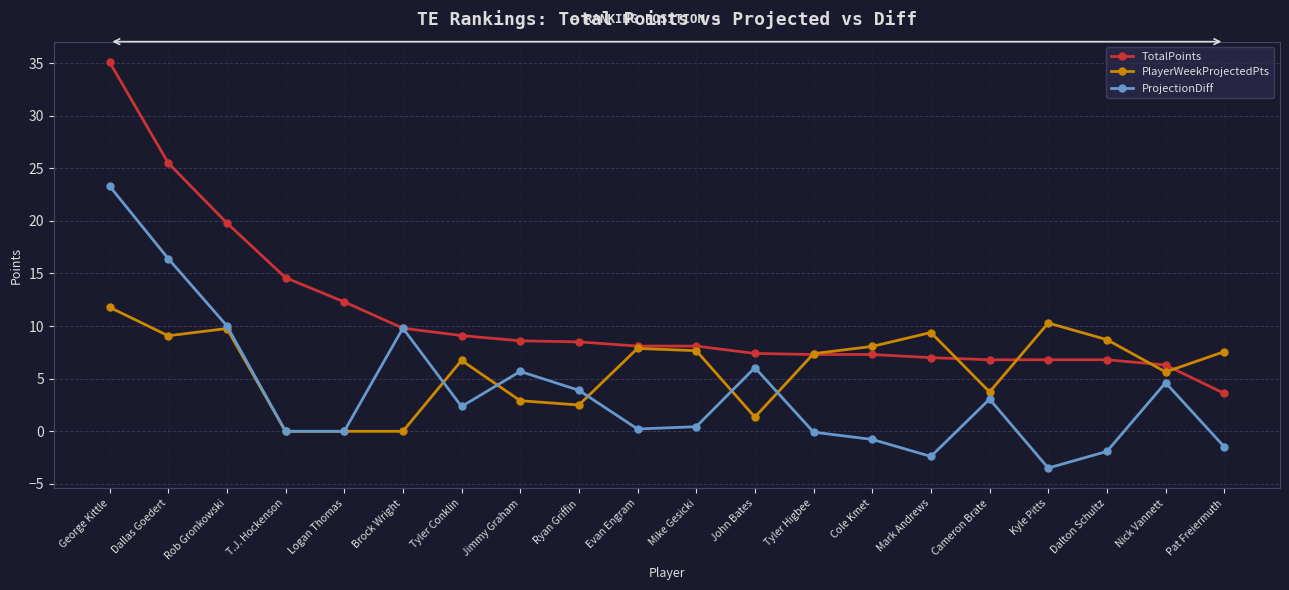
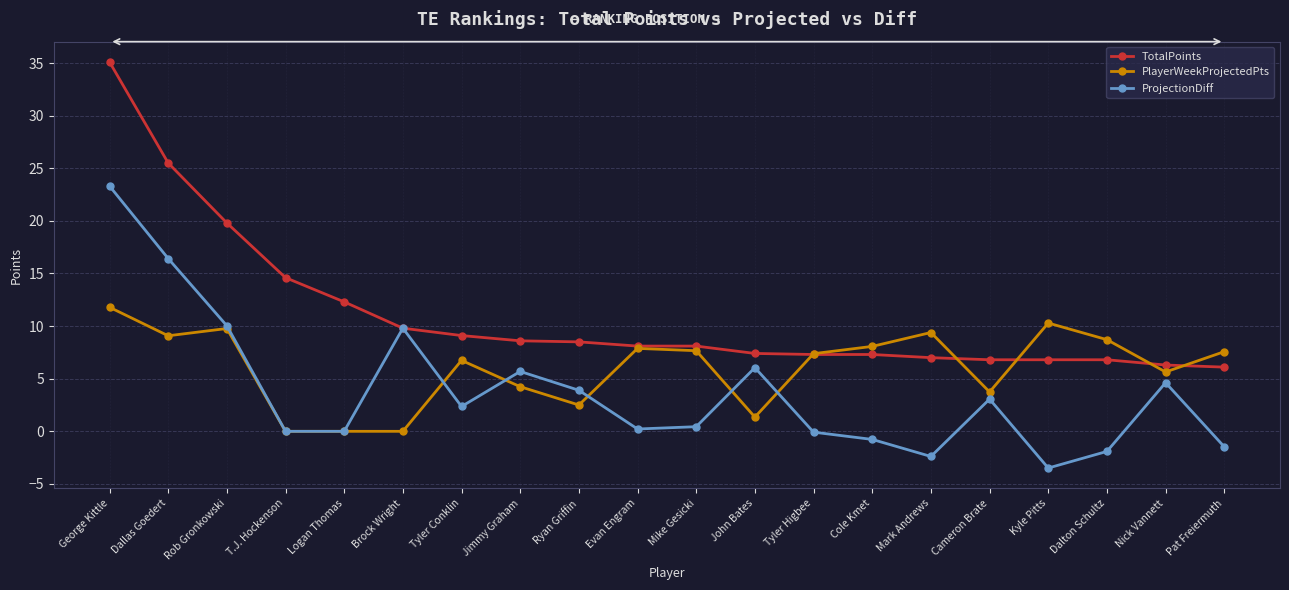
PlayerWeekProjectedPts, Jimmy Graham: 2.9 -> 4.2
TotalPoints, Pat Freiermuth: 3.6 -> 6.1
